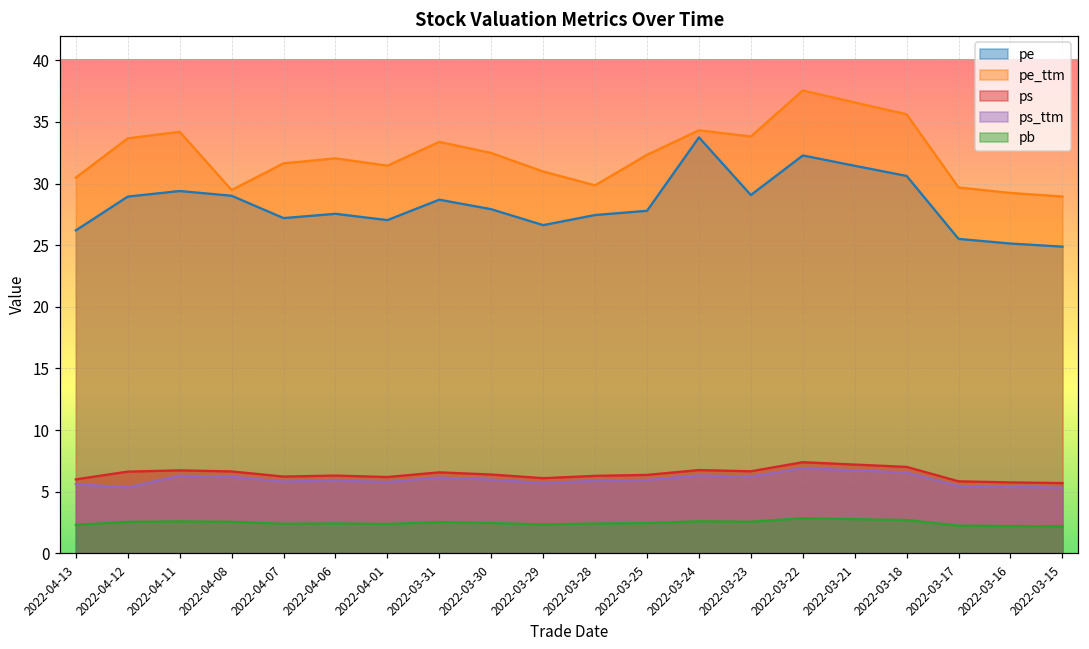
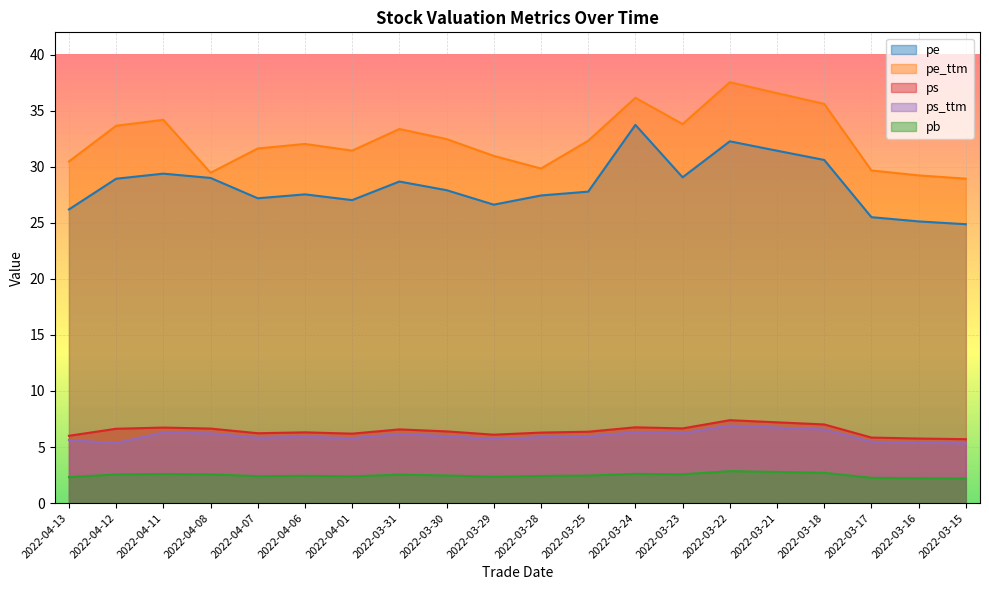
pe_ttm, 2022-03-24: 34.3 -> 36.2
